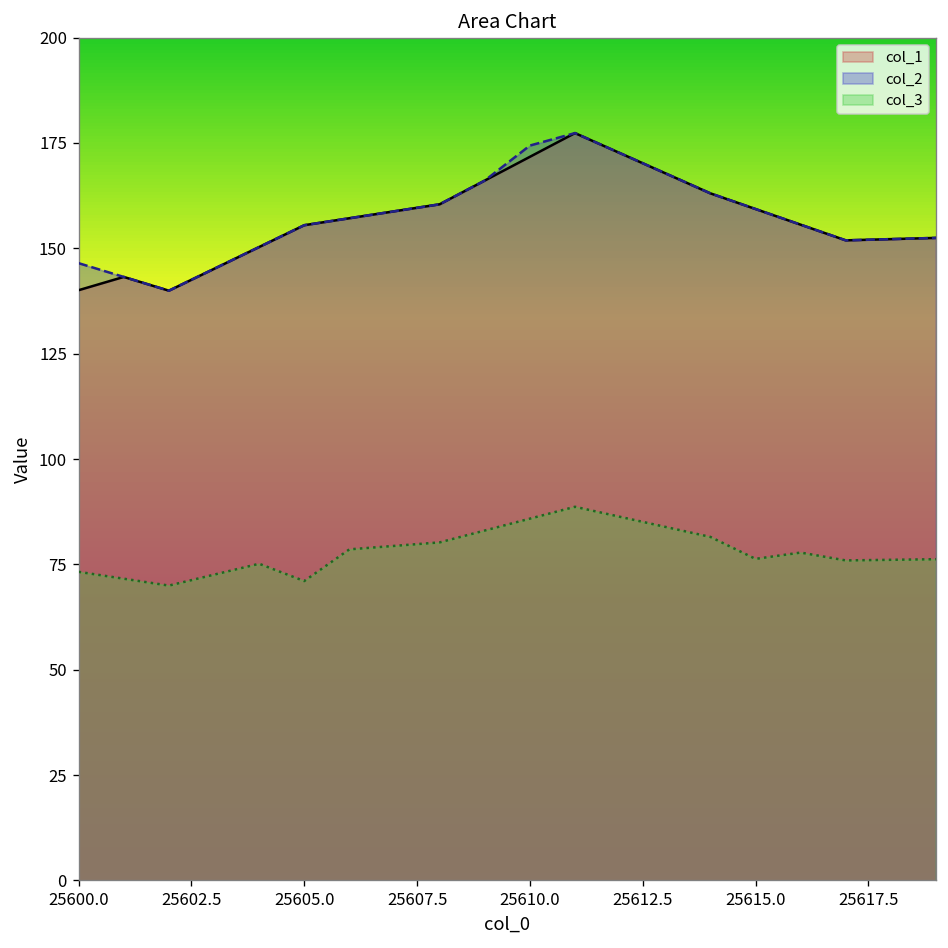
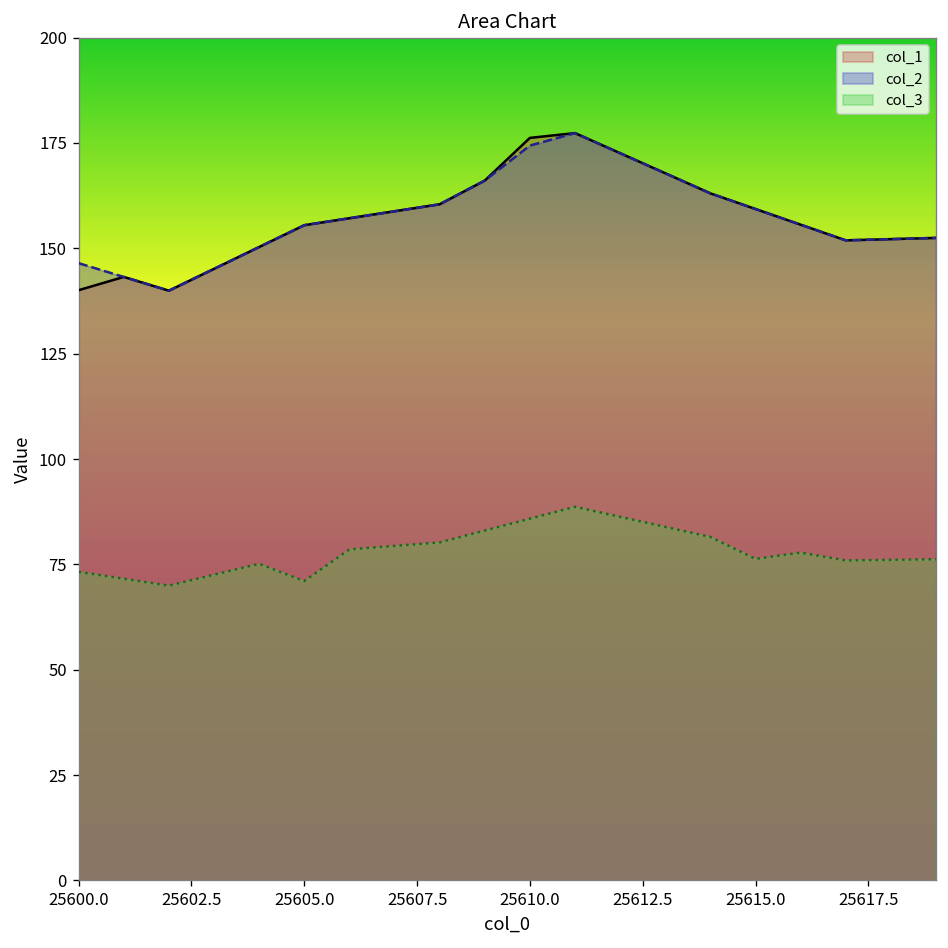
col_1, 25610.0: 172 -> 176
